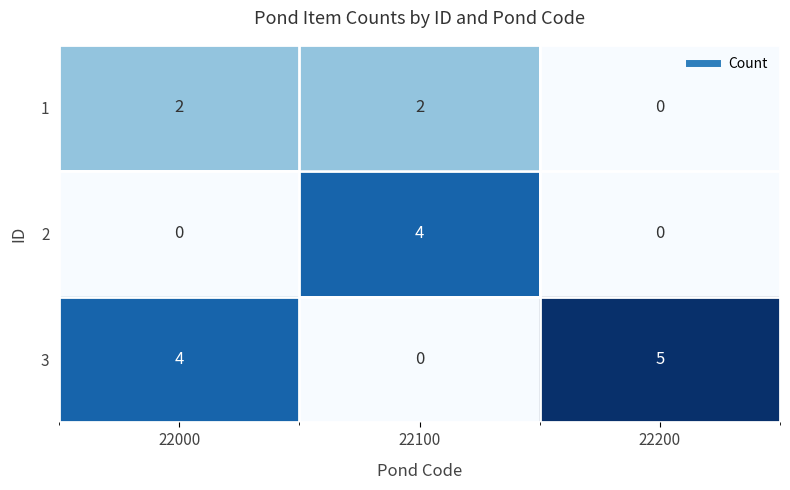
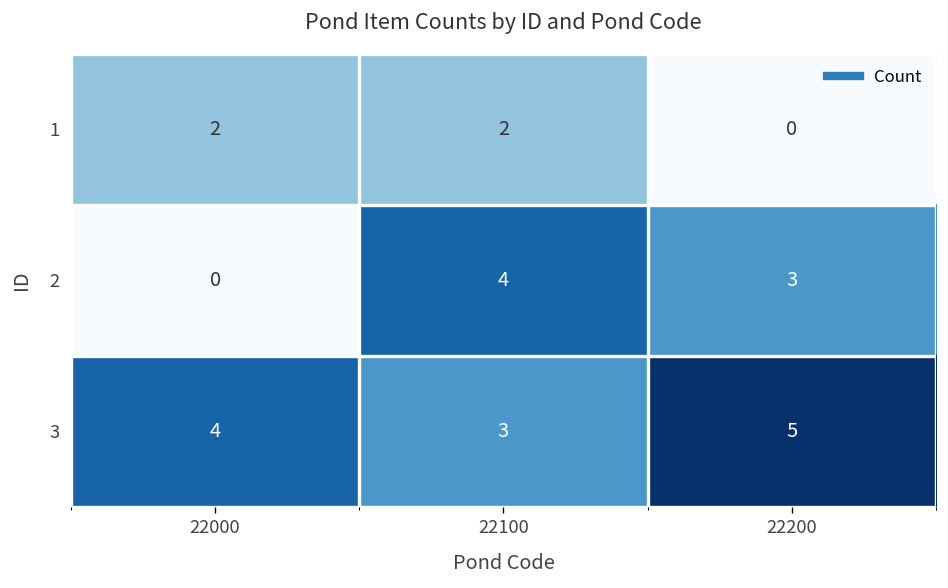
2, 22200: 0 -> 3
3, 22100: 0 -> 3
